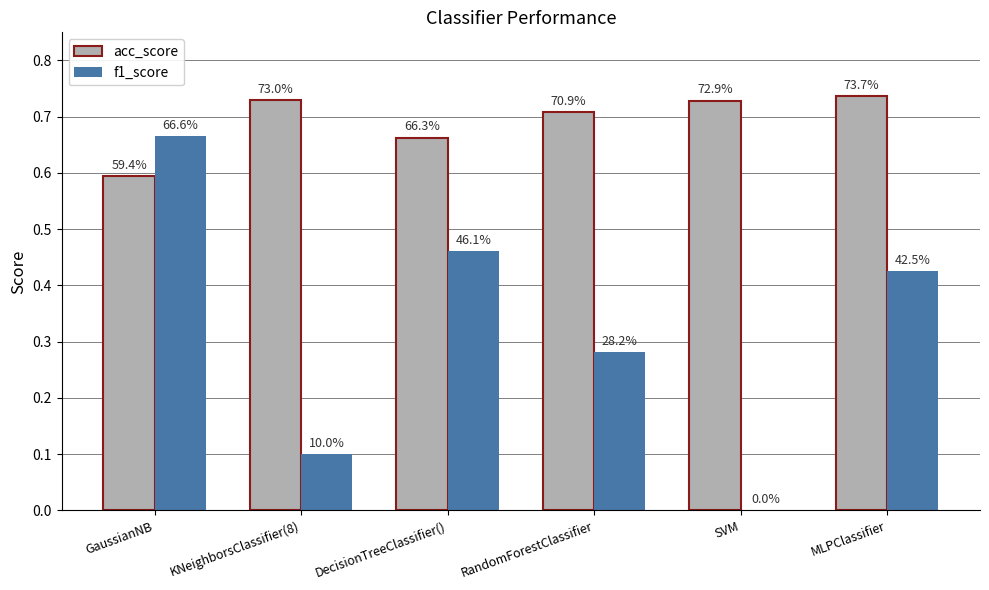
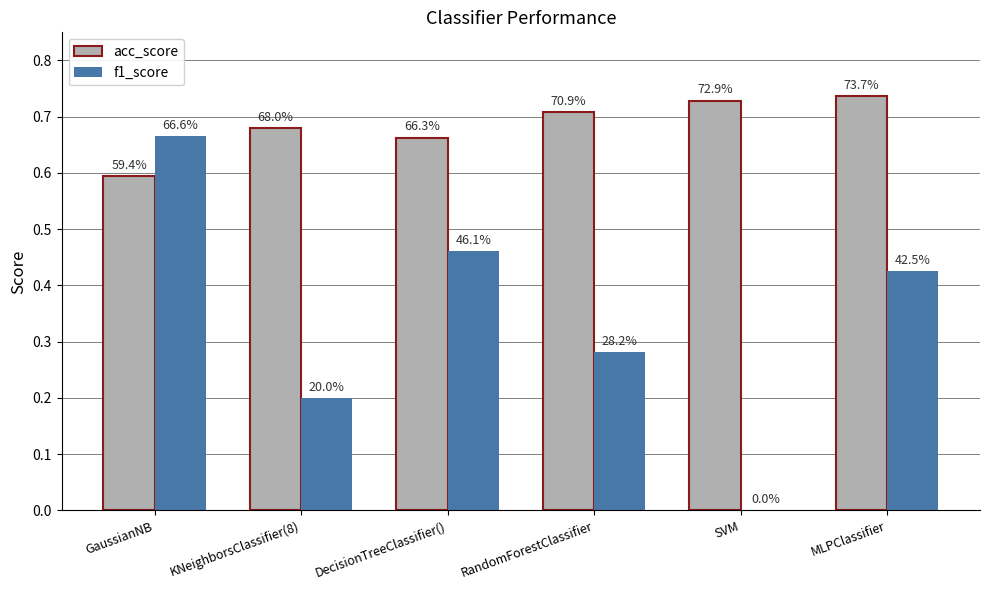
acc_score, KNeighborsClassifier(8): 73.0% -> 68.0%
f1_score, KNeighborsClassifier(8): 10.0% -> 20.0%
